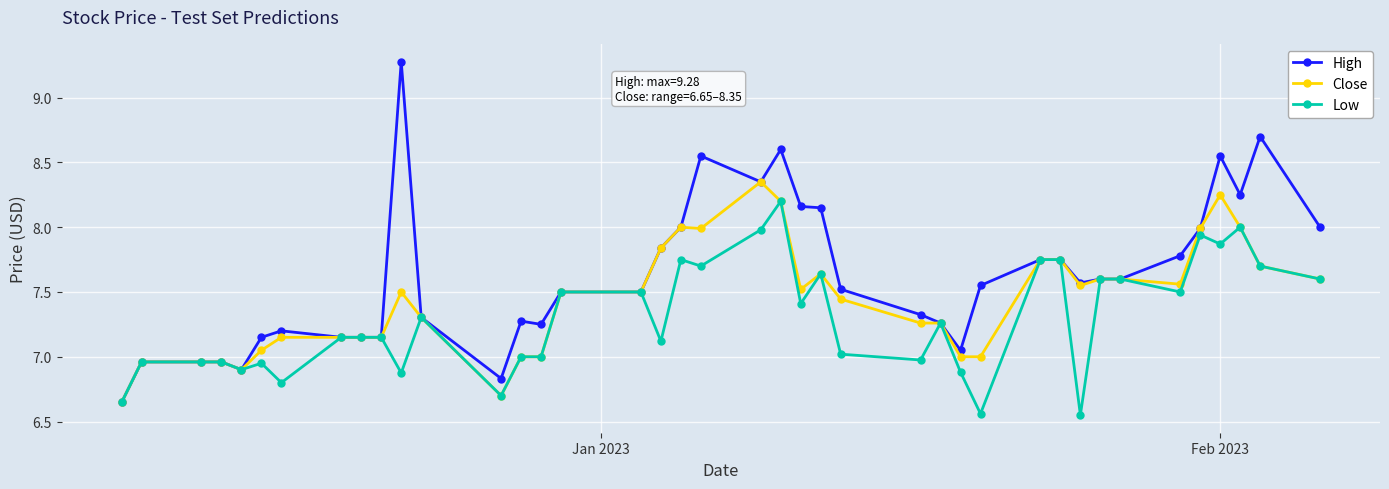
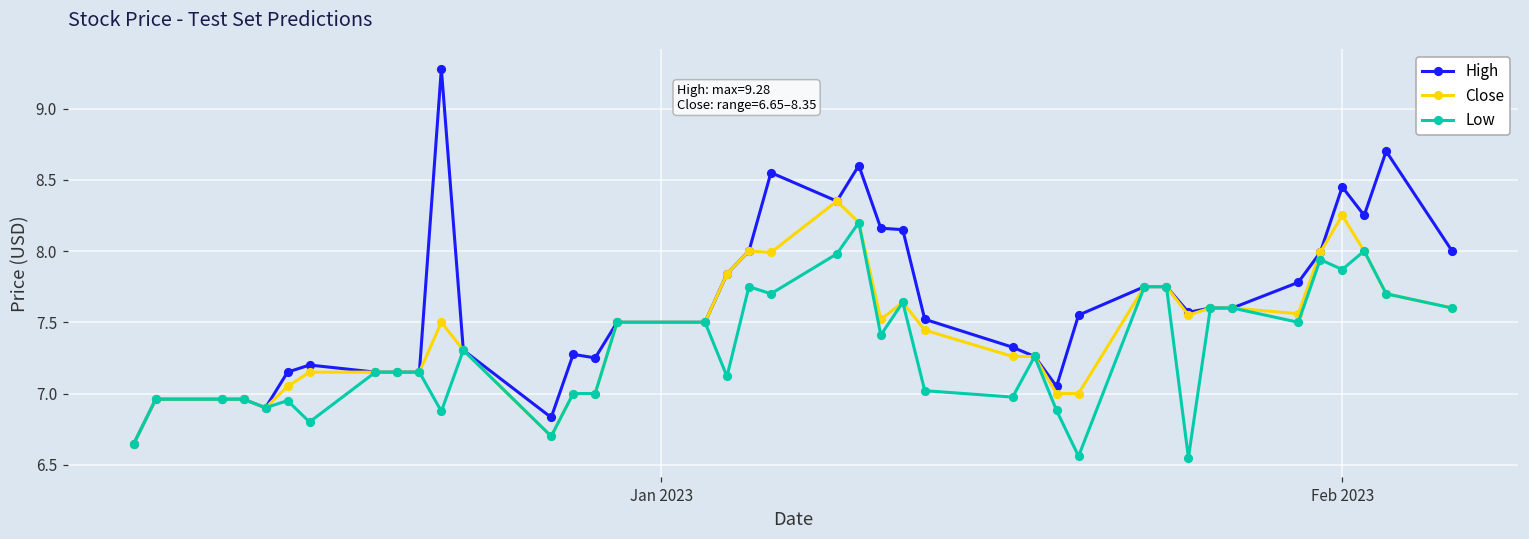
High, Feb 2023: 8.55 -> 8.45
